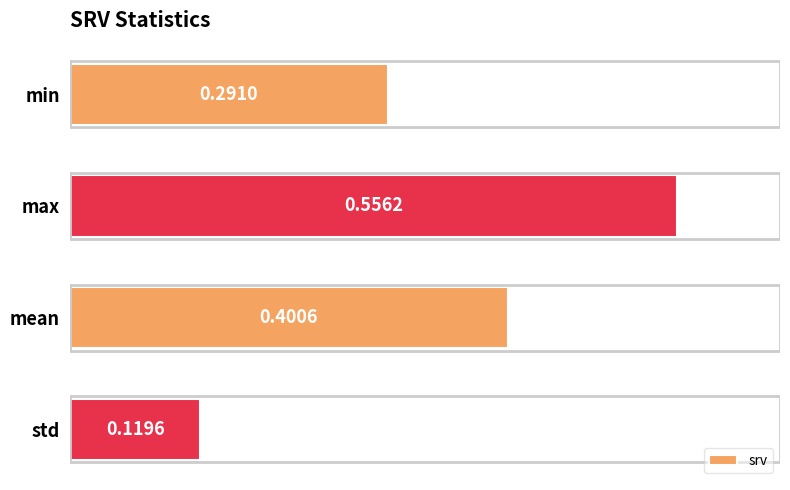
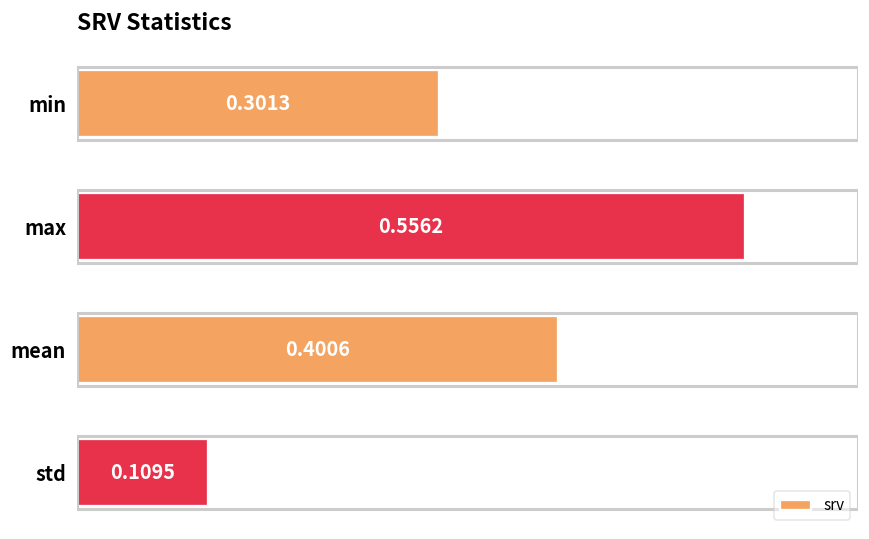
min: 0.2910 -> 0.3013
std: 0.1196 -> 0.1095
